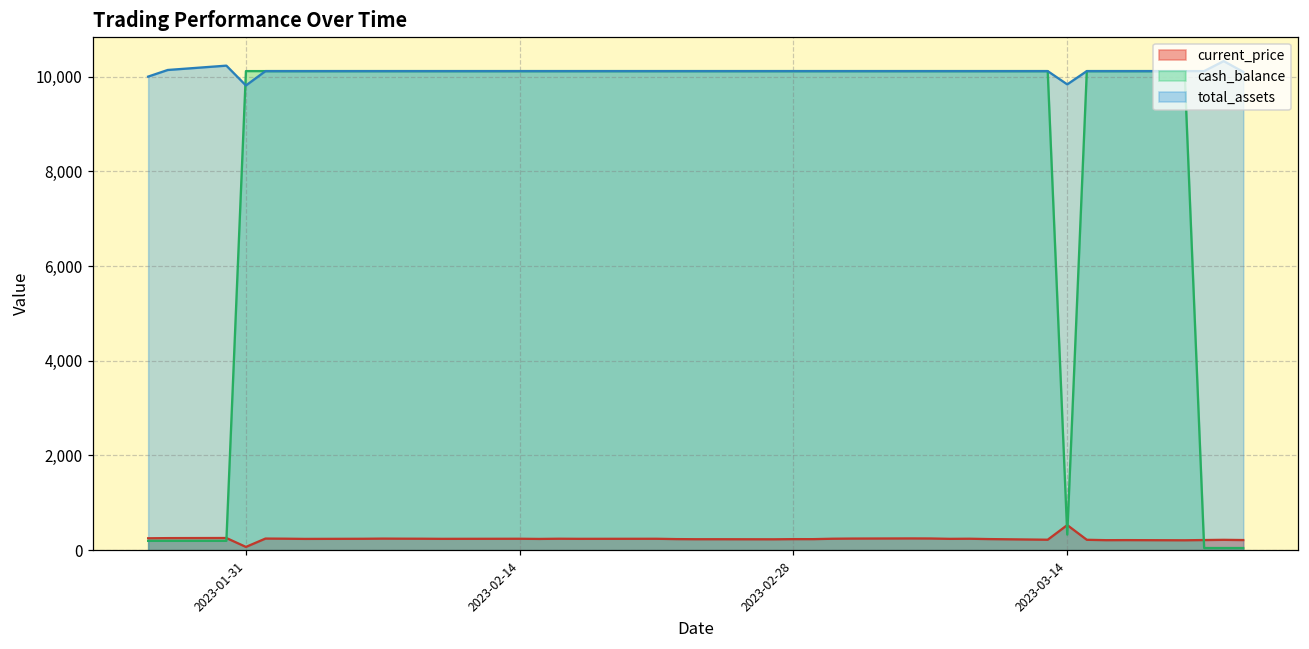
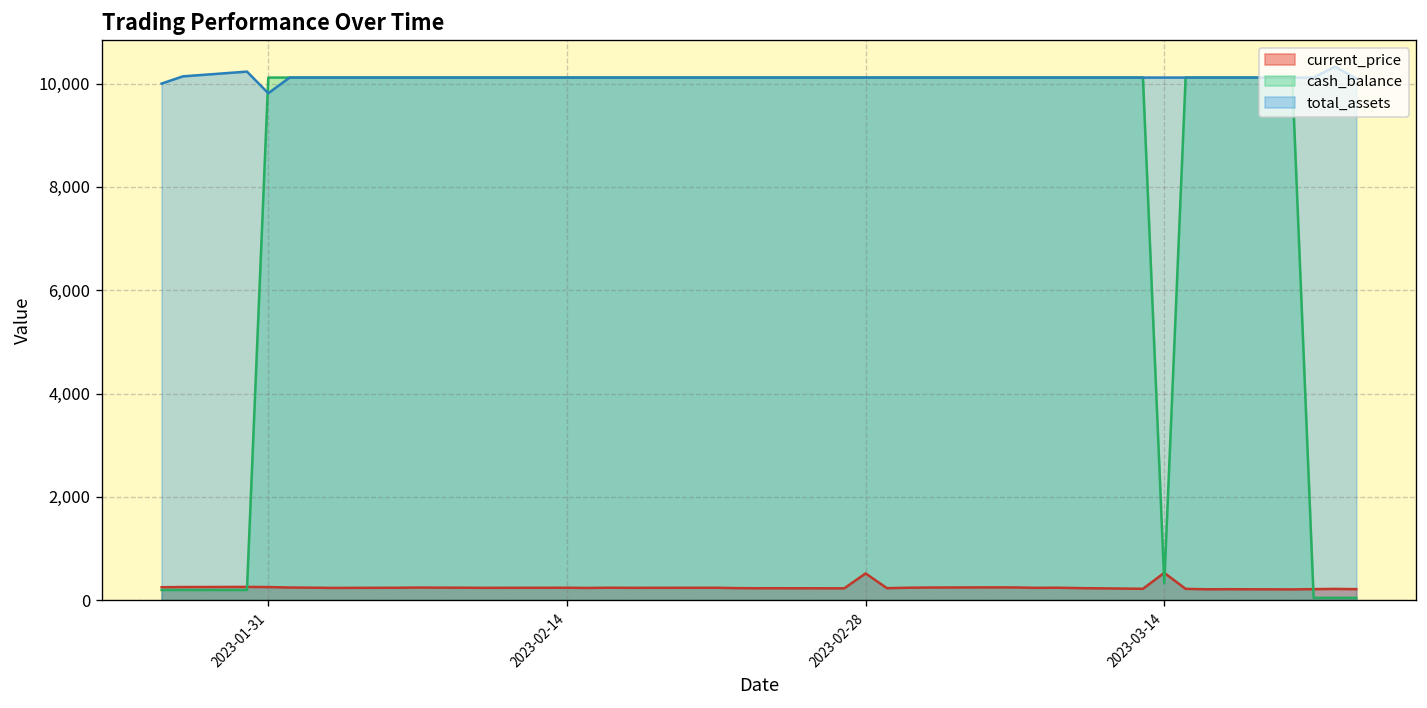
current_price, 2023-01-31: 100 -> 300
current_price, 2023-02-28: 200 -> 500
total_assets, 2023-03-14: 9,800 -> 10,100
